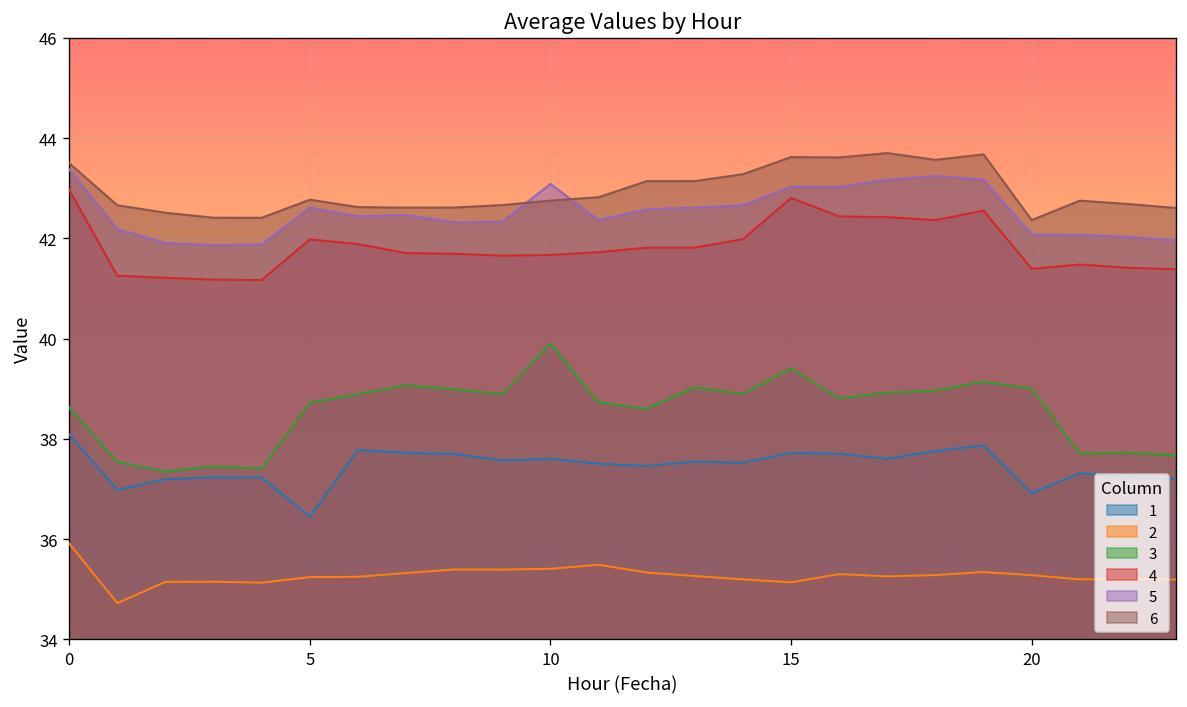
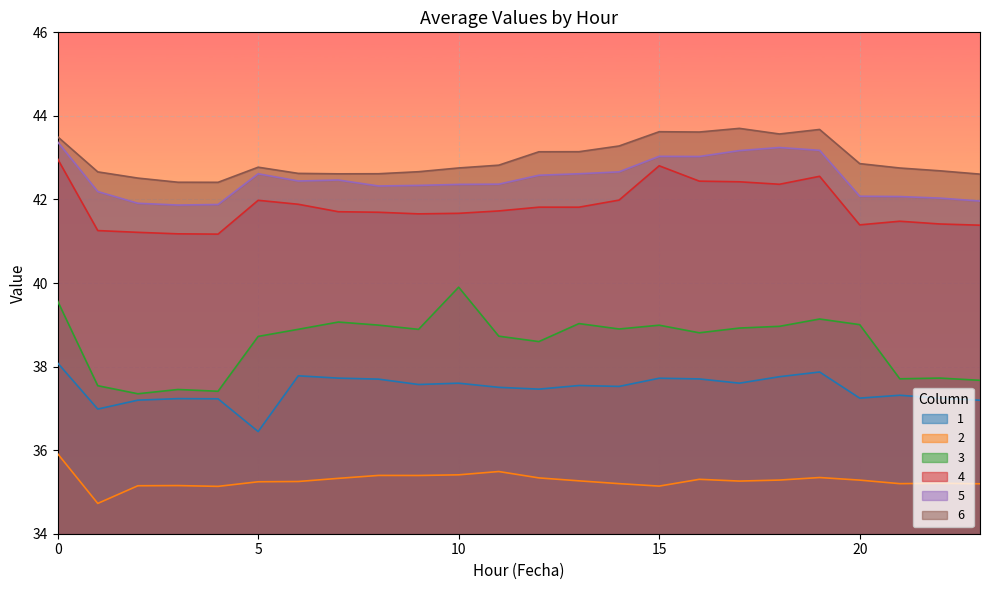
3, 0: 38.6 -> 39.6
5, 10: 43.1 -> 42.4
3, 15: 39.4 -> 39.0
1, 20: 36.9 -> 37.2
6, 20: 42.4 -> 42.9
